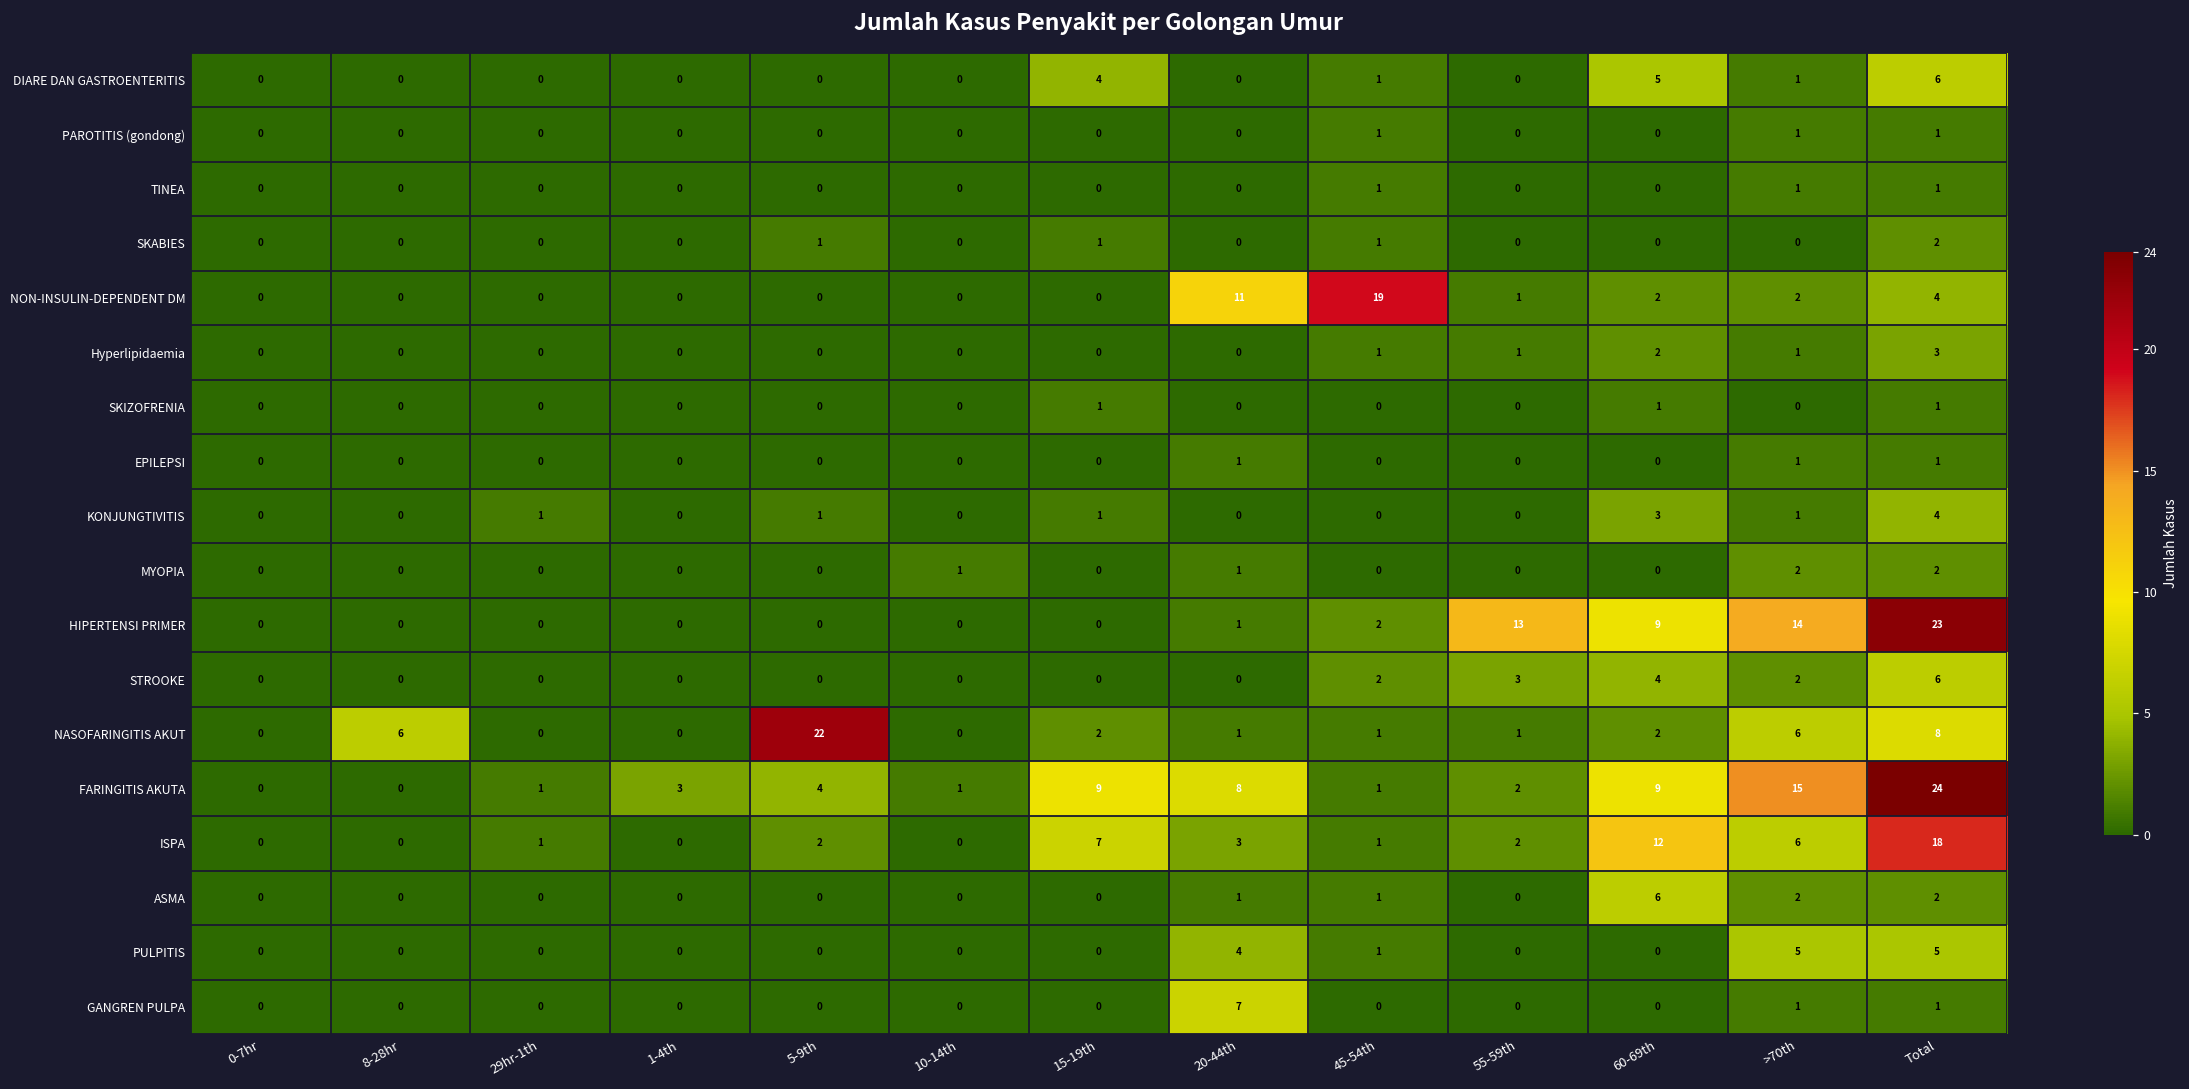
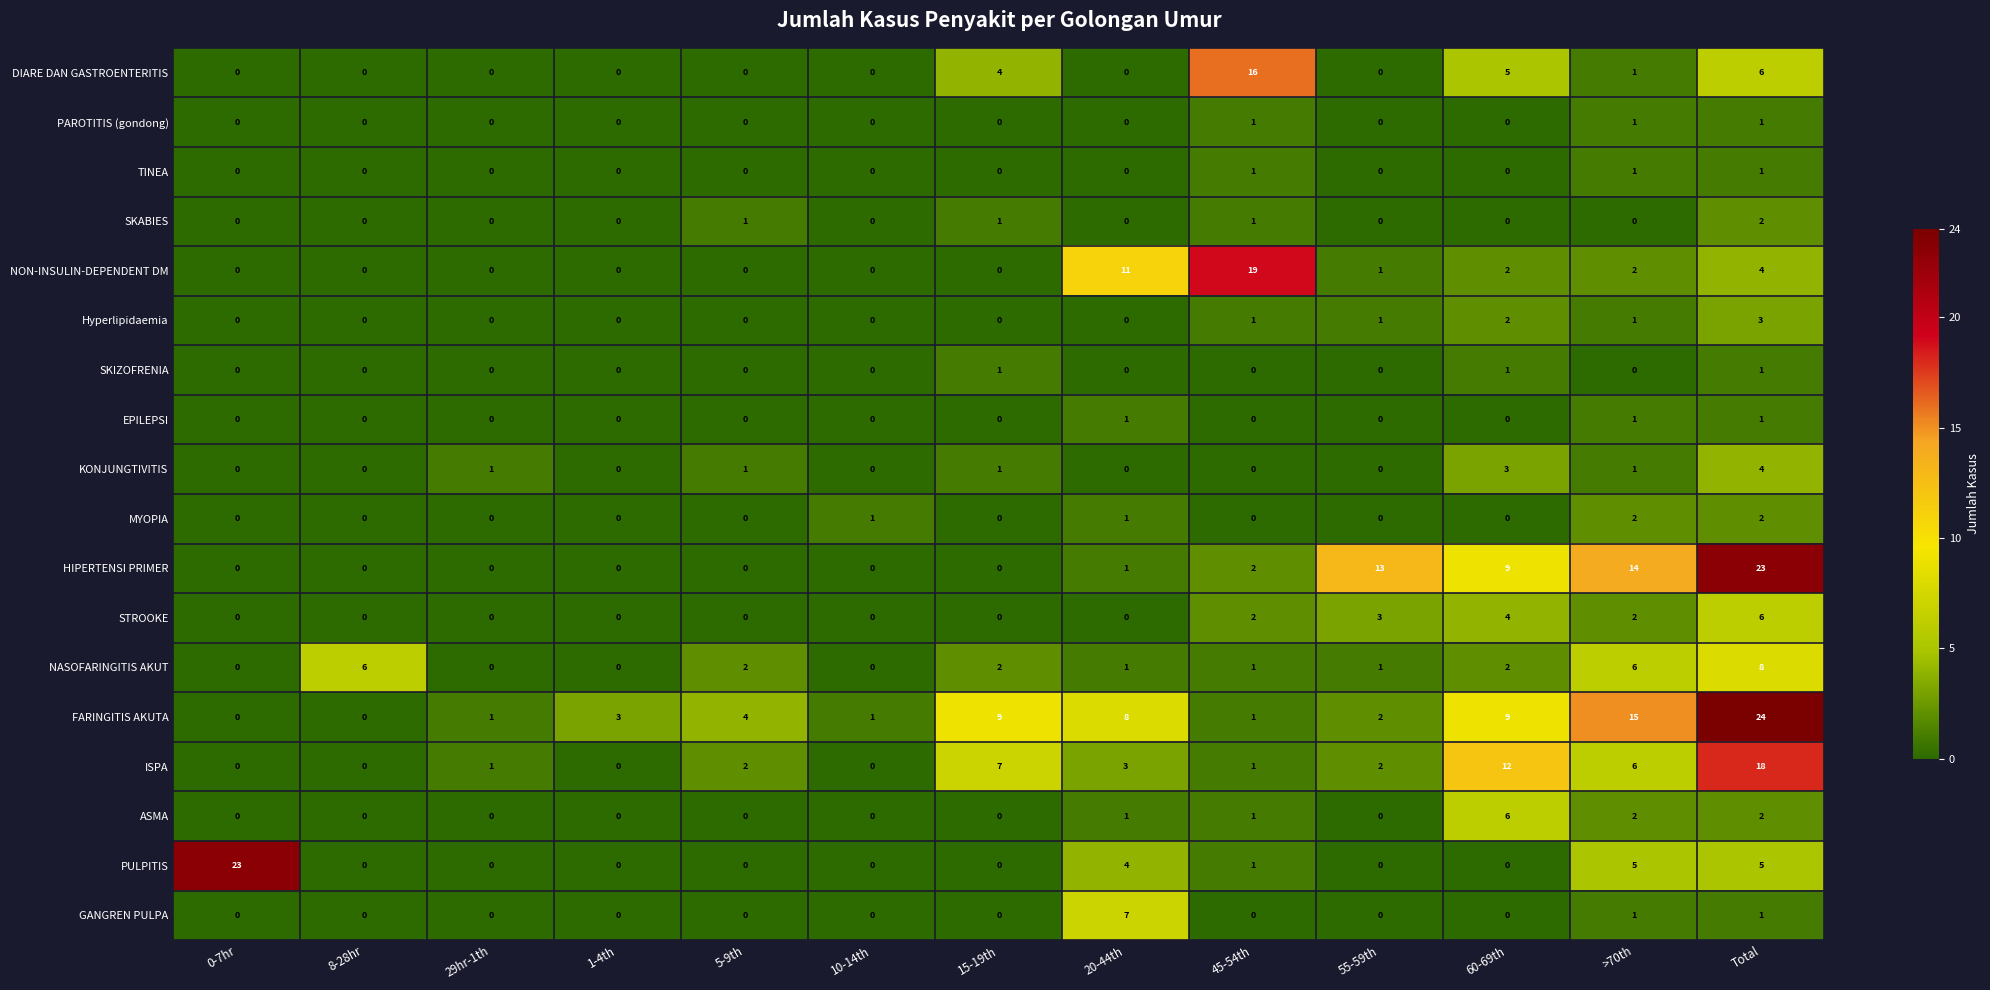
DIARE DAN GASTROENTERITIS, 45-54th: 1 -> 16
NASOFARINGITIS AKUT, 5-9th: 22 -> 2
PULPITIS, 0-7hr: 0 -> 23
